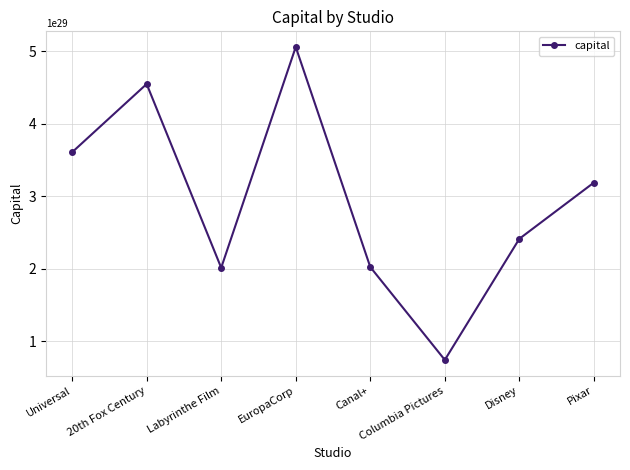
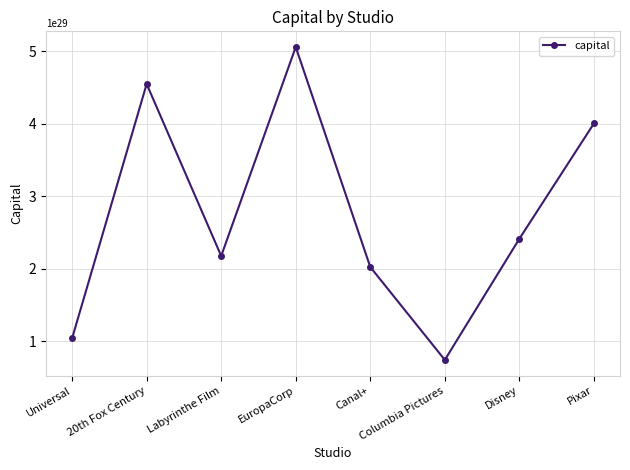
Universal: 360000000000000000000000000000 -> 100000000000000000000000000000
Labyrinthe Film: 200000000000000000000000000000 -> 220000000000000000000000000000
Pixar: 320000000000000000000000000000 -> 400000000000000000000000000000
